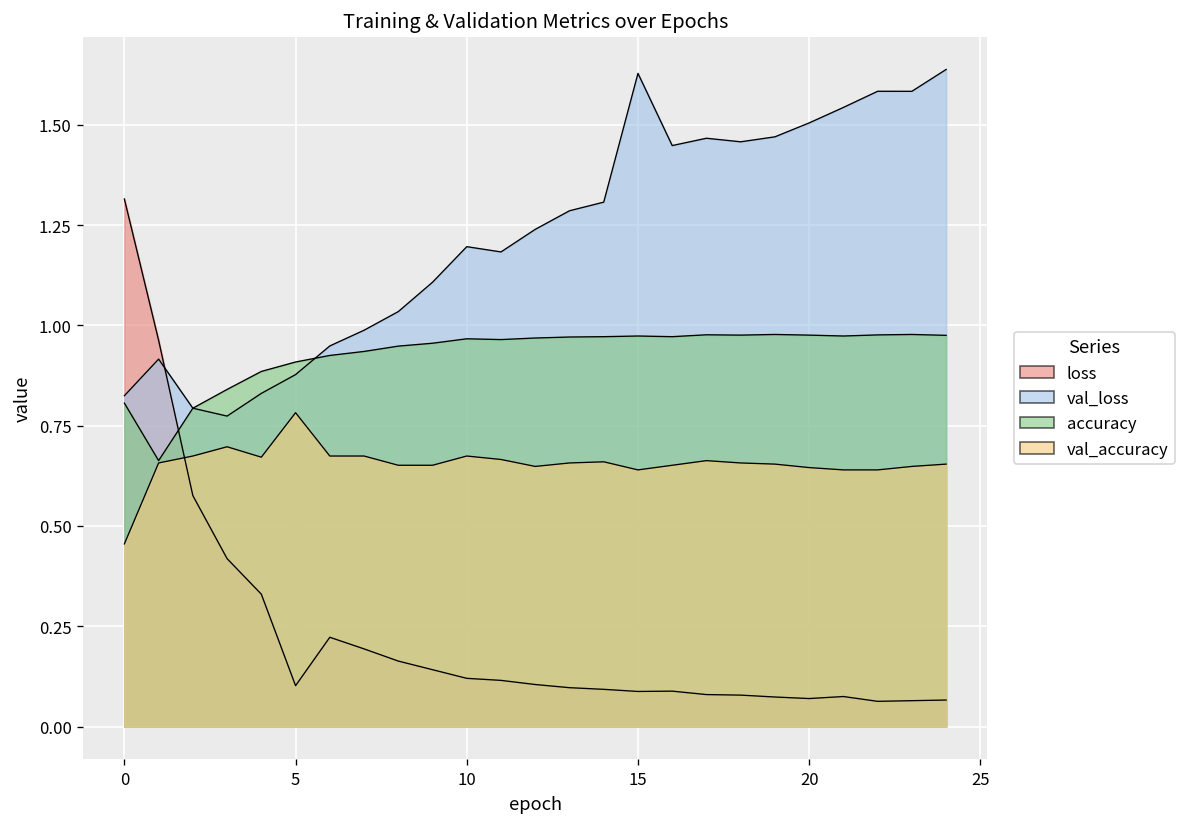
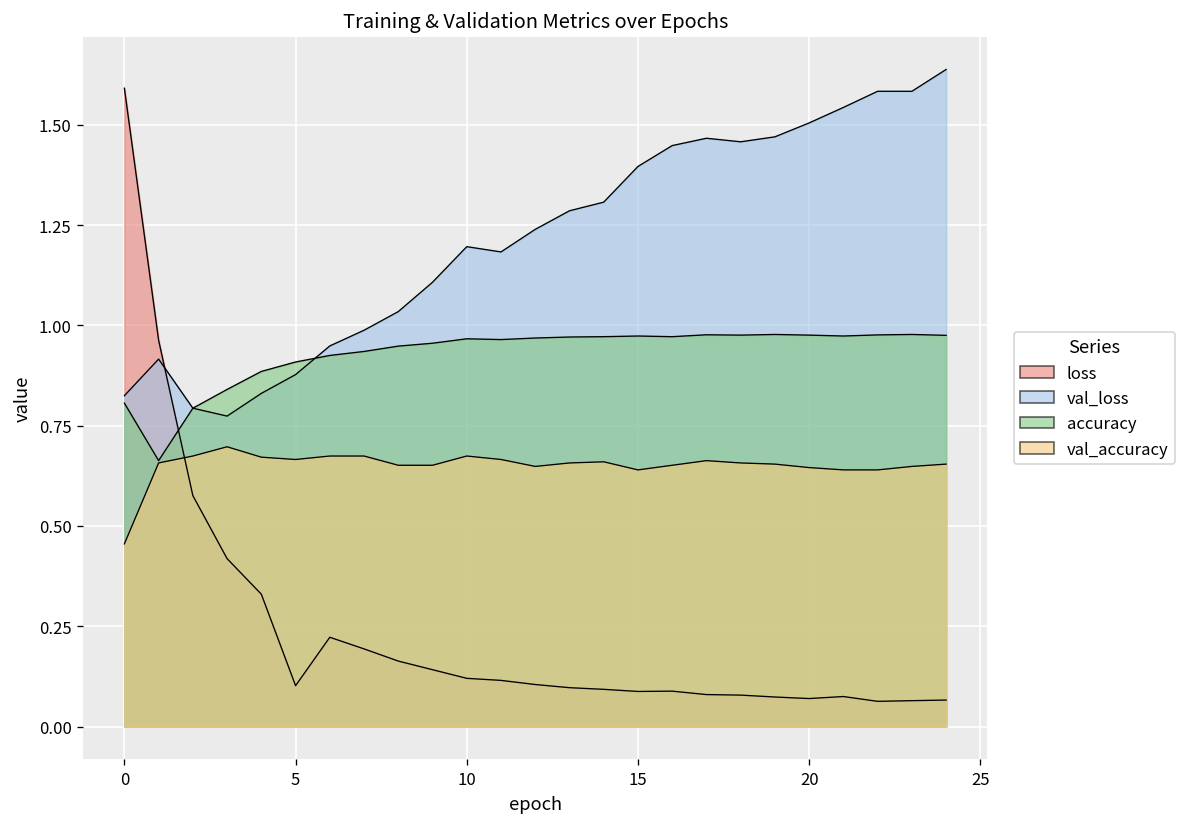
loss, 0: 1.31 -> 1.59
val_accuracy, 5: 0.78 -> 0.67
val_loss, 15: 1.63 -> 1.40
